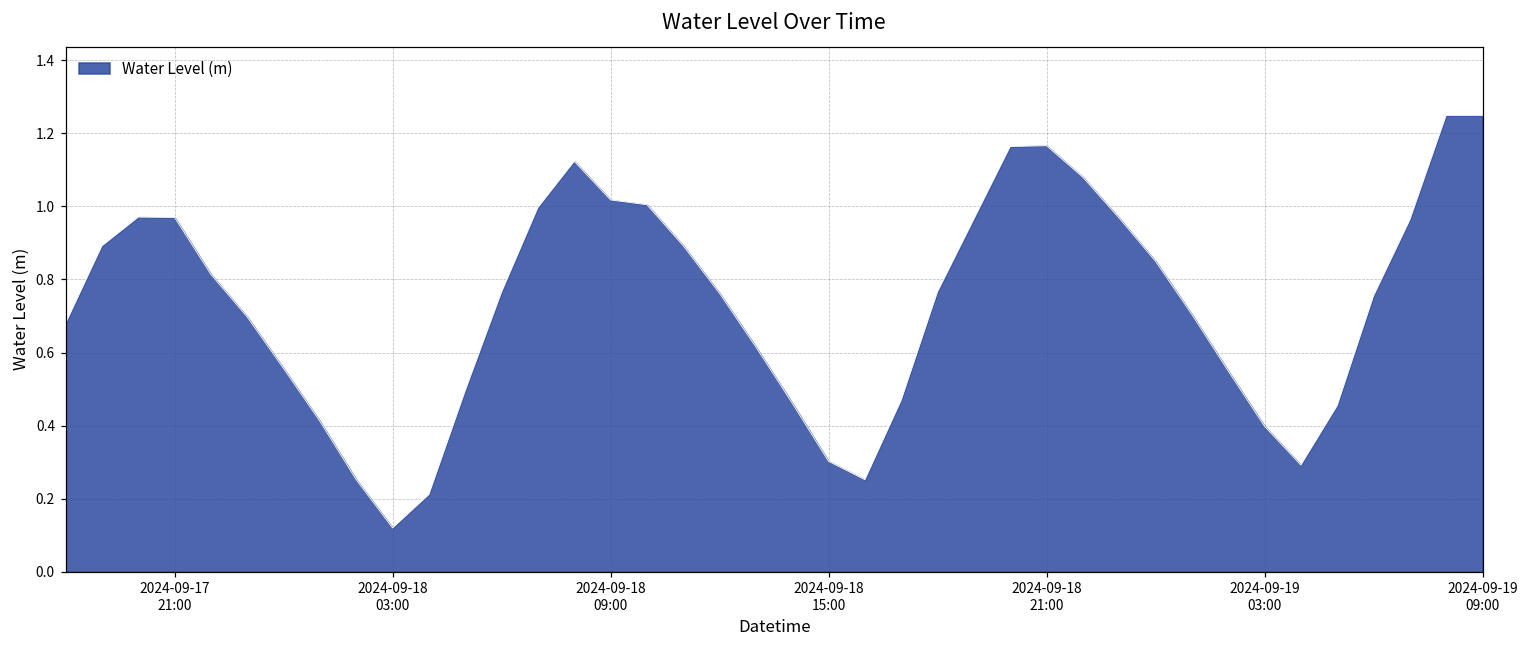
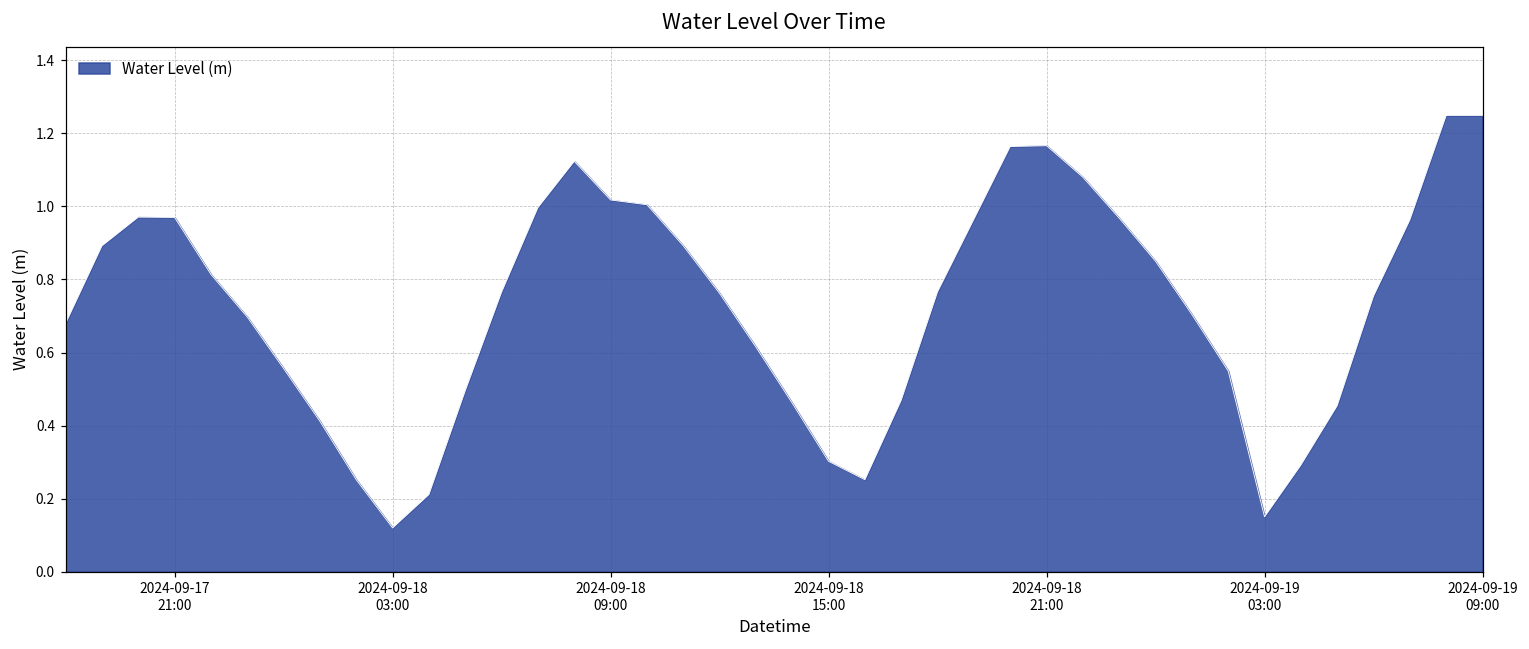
2024-09-19 03:00: 0.40 -> 0.15
